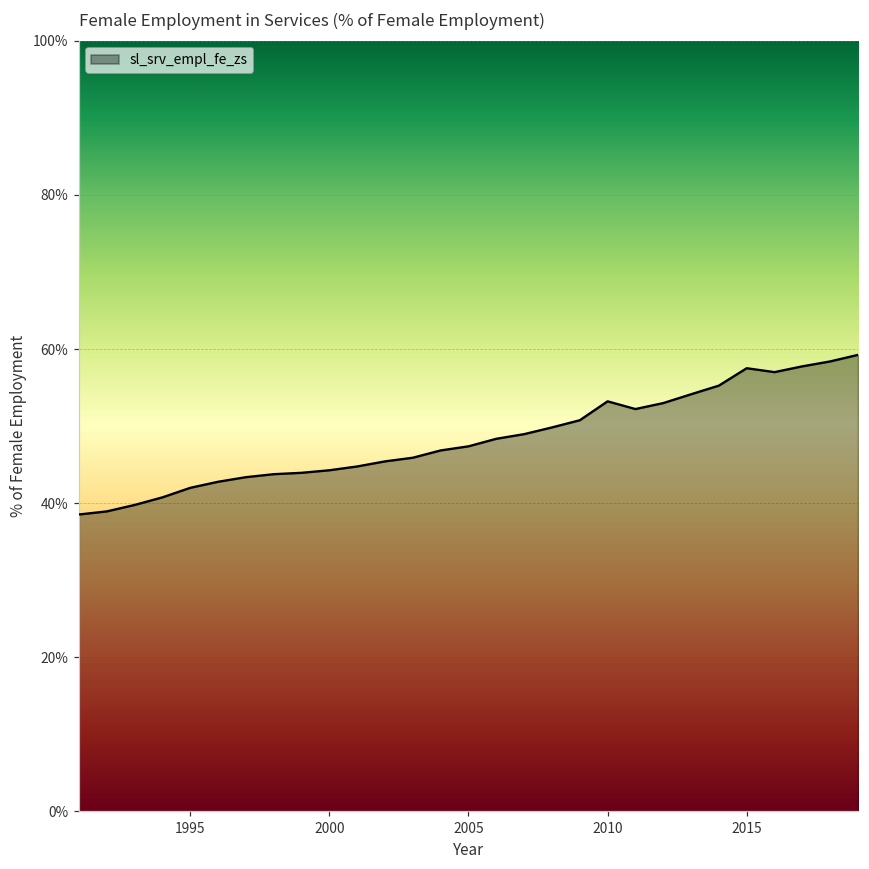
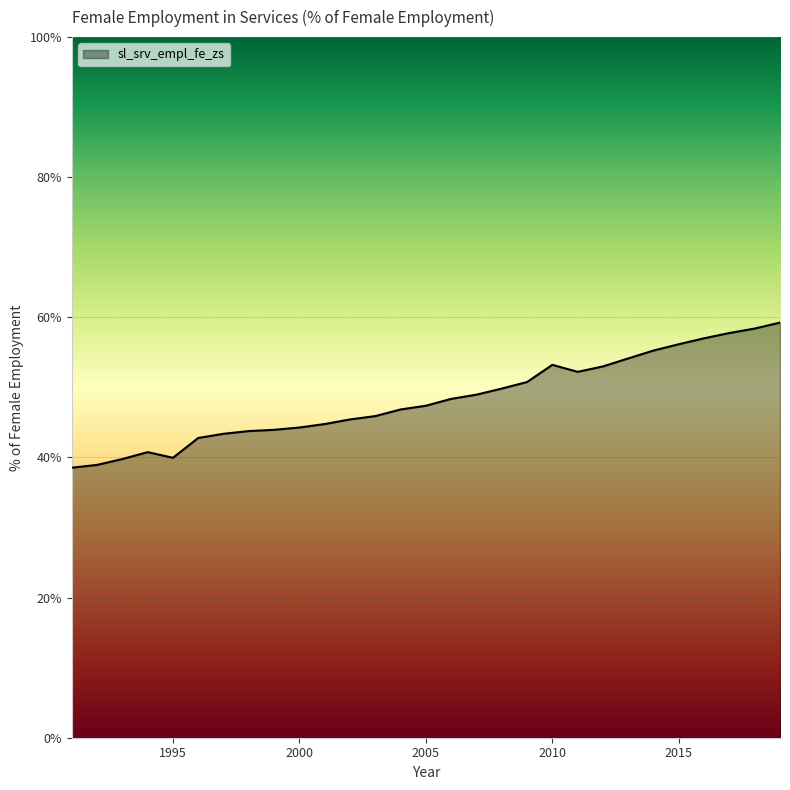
1995: 42% -> 40%
2015: 58% -> 56%
